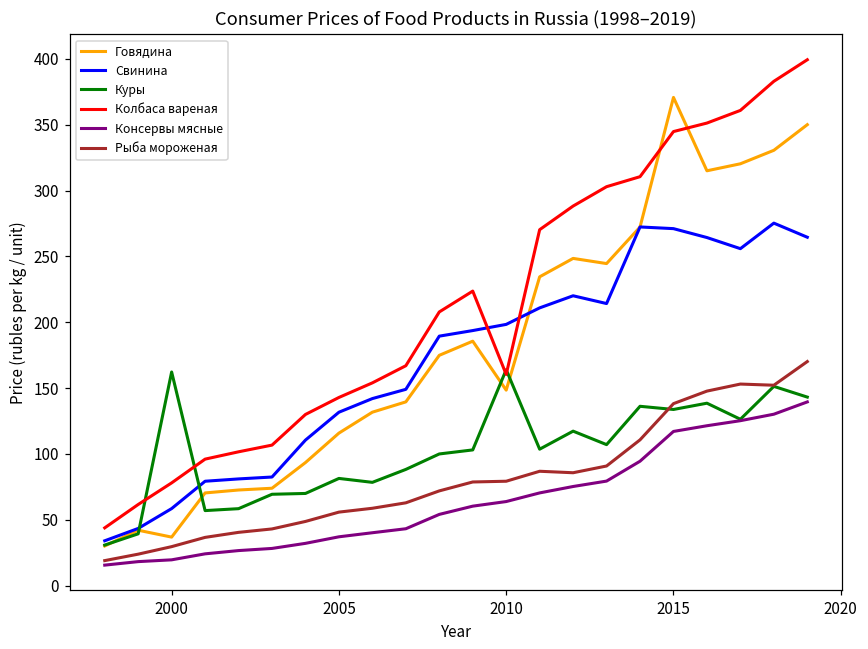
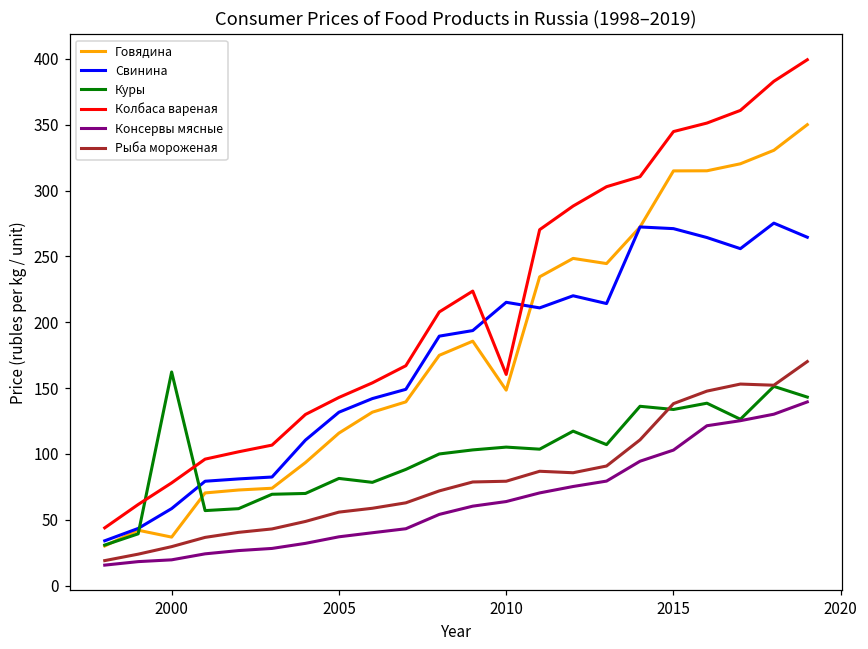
Свинина, 2010: 198 -> 215
Куры, 2010: 164 -> 105
Говядина, 2015: 371 -> 315
Консервы мясные, 2015: 117 -> 103
